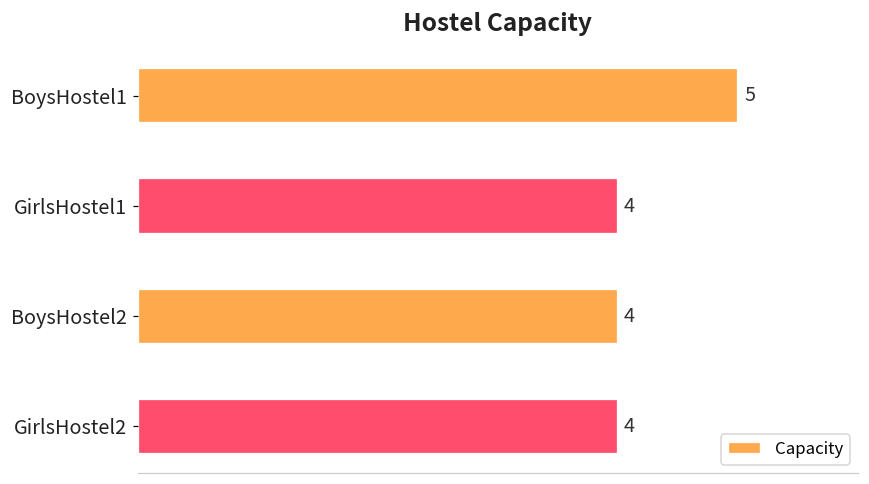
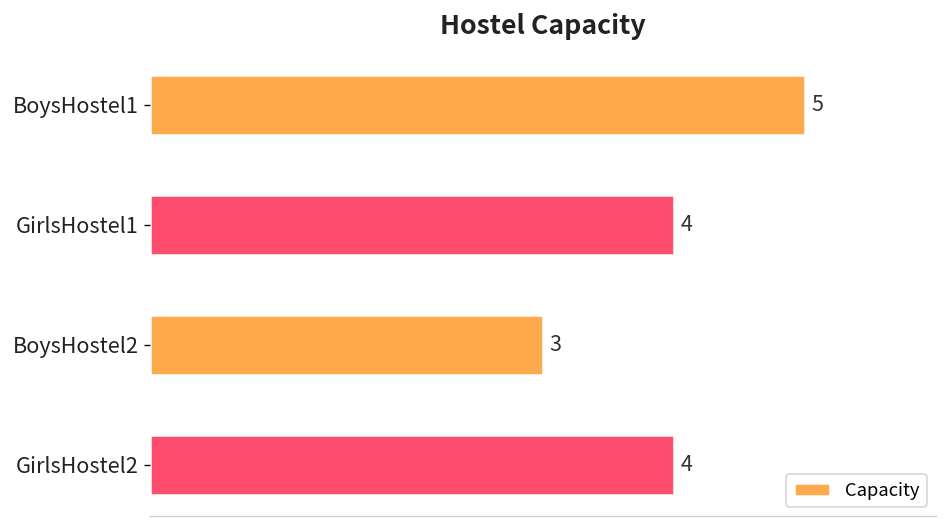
BoysHostel2: 4 -> 3
